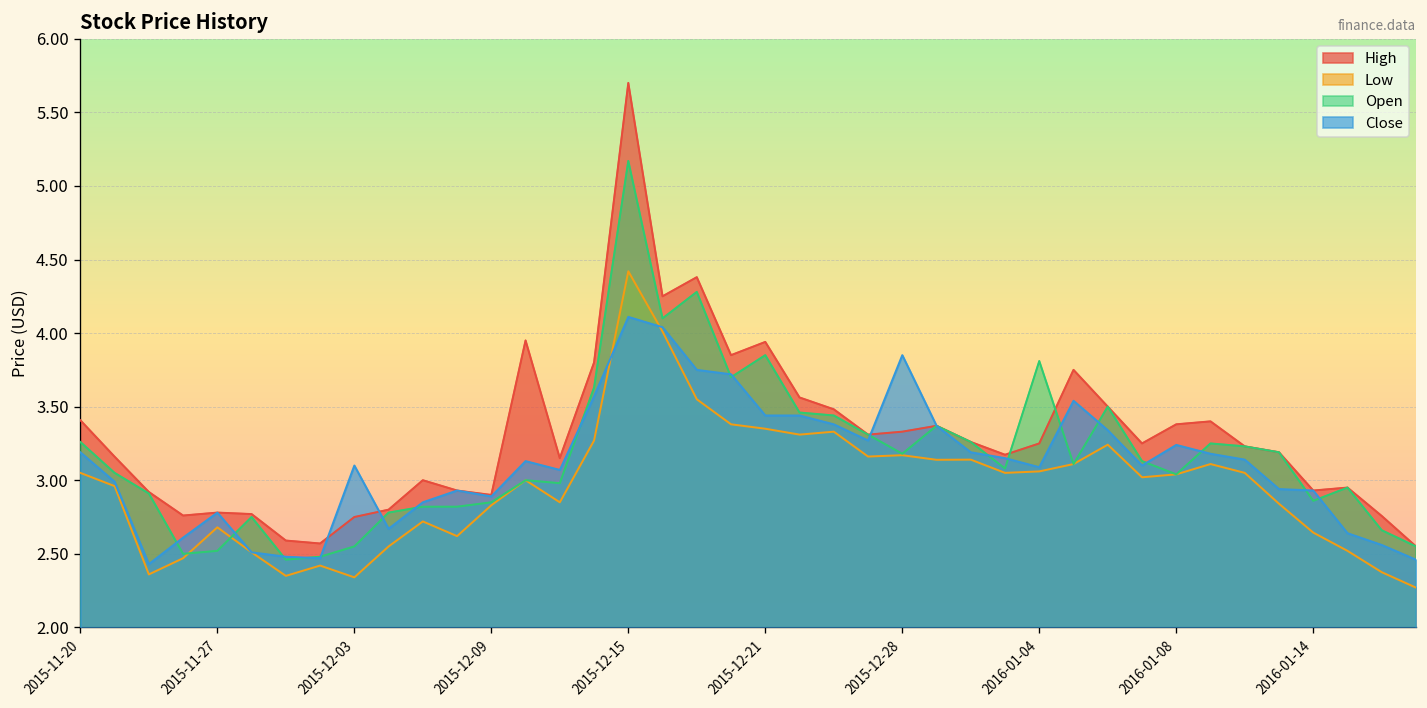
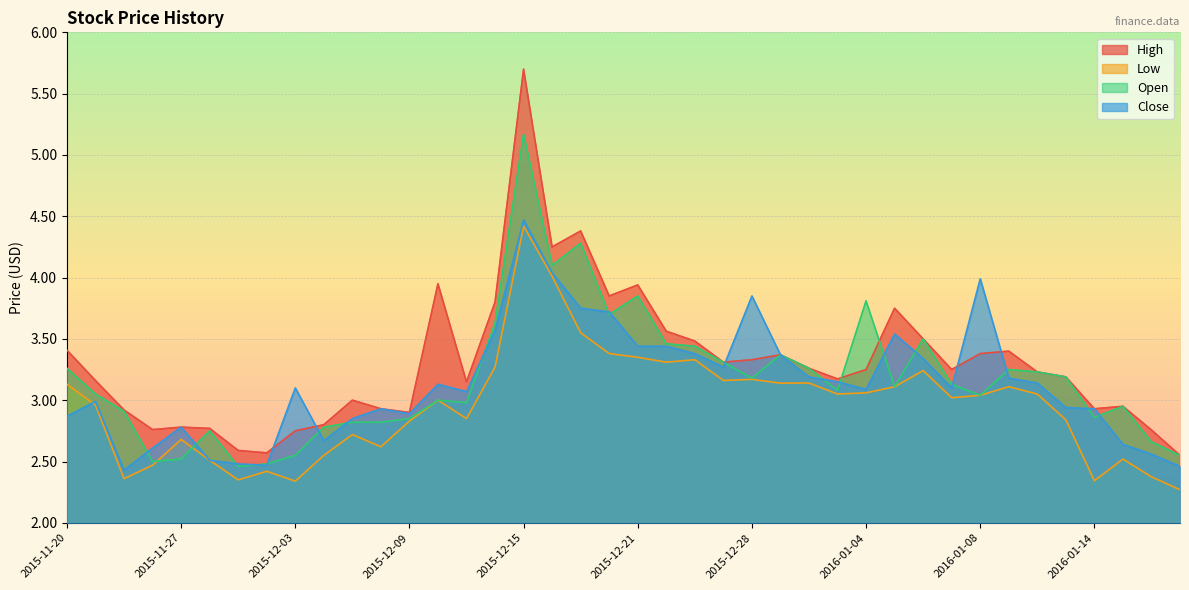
Low, 2015-11-20: 3.05 -> 3.13
Close, 2015-11-20: 3.19 -> 2.87
Close, 2015-12-15: 4.11 -> 4.47
Close, 2016-01-08: 3.24 -> 3.99
Low, 2016-01-14: 2.64 -> 2.34
